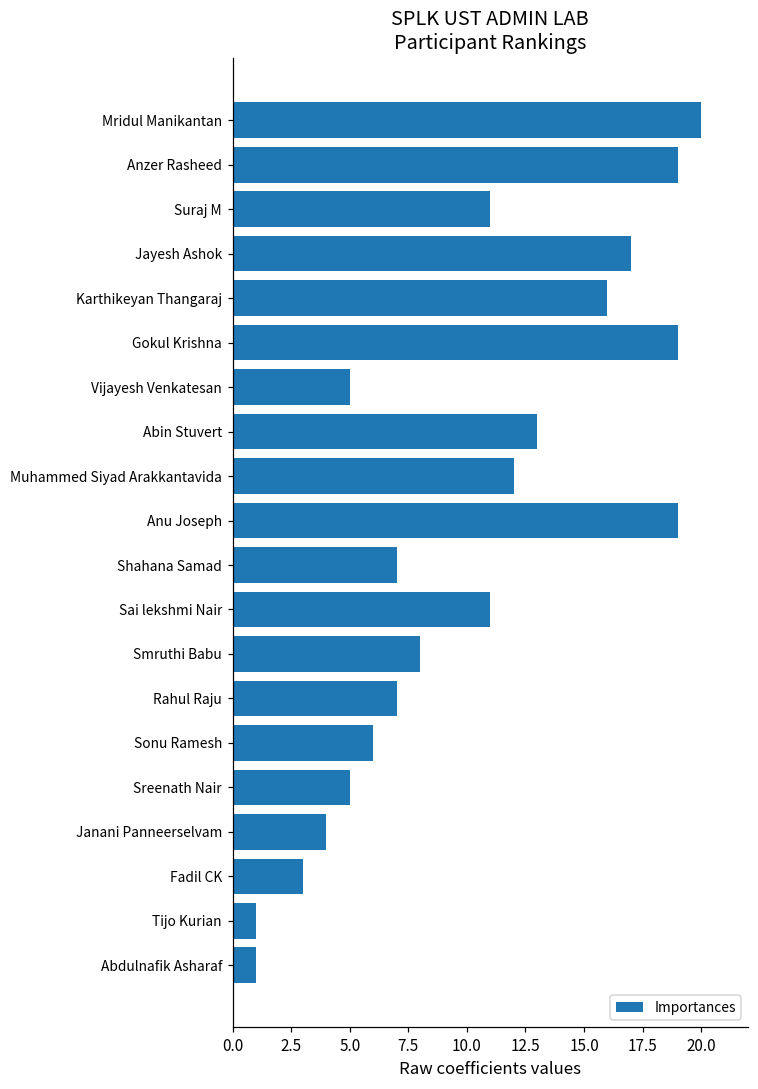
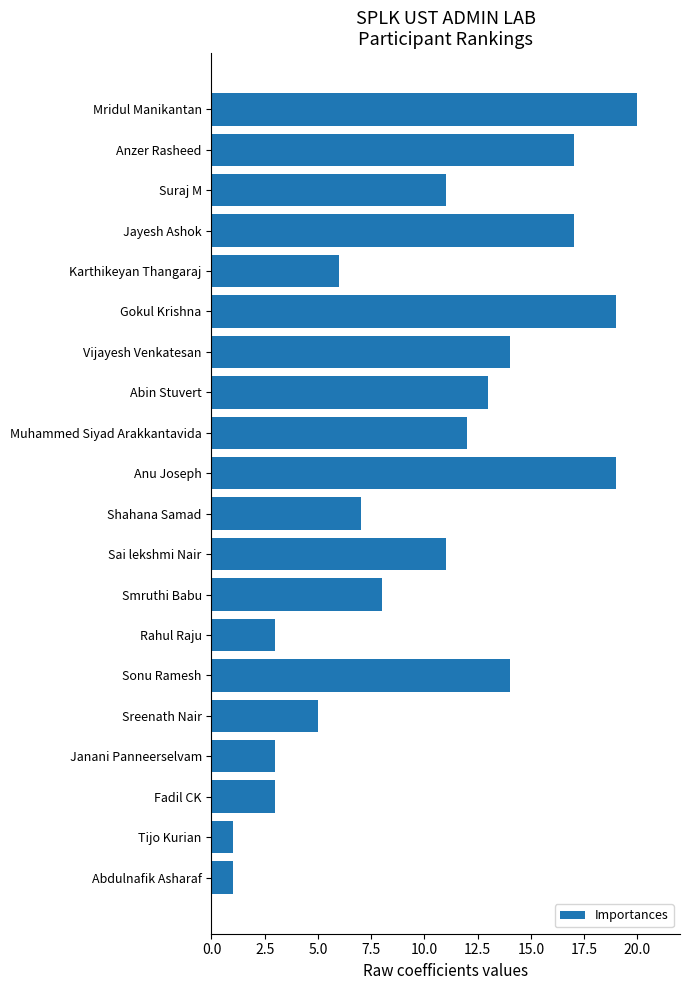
Anzer Rasheed: 19 -> 17
Karthikeyan Thangaraj: 16 -> 6
Vijayesh Venkatesan: 5 -> 14
Rahul Raju: 7 -> 3
Sonu Ramesh: 6 -> 14
Janani Panneerselvam: 4 -> 3
